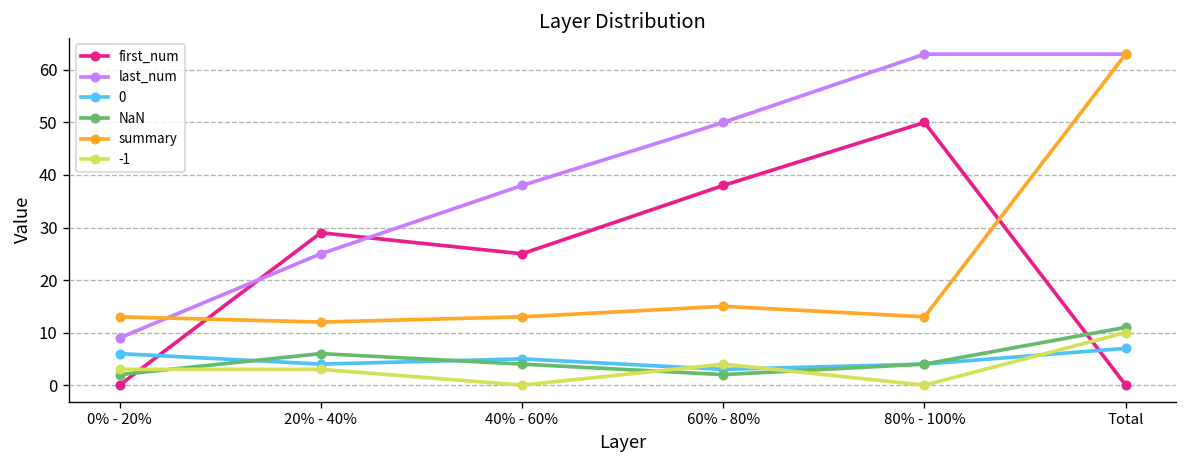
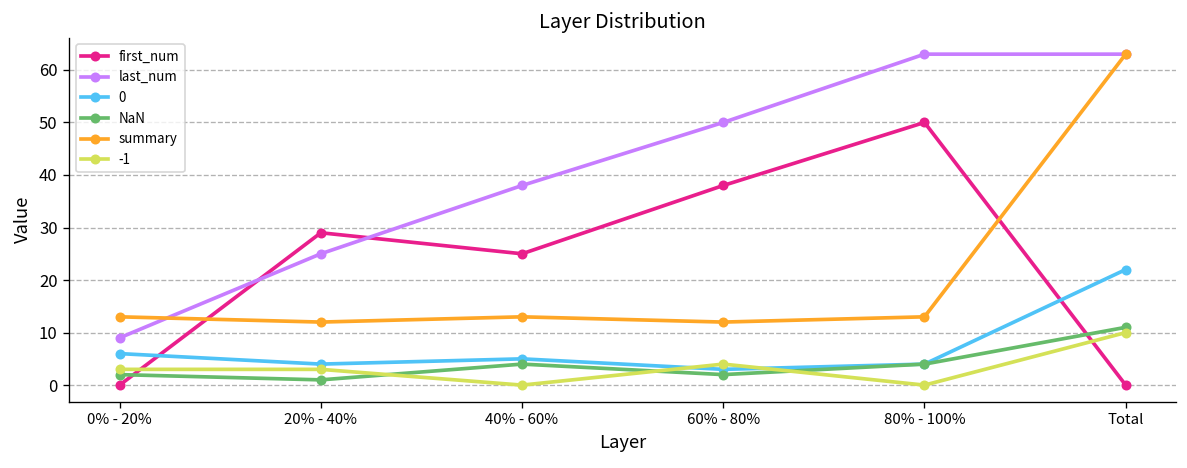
NaN, 20% - 40%: 6 -> 1
summary, 60% - 80%: 15 -> 12
0, Total: 7 -> 22
